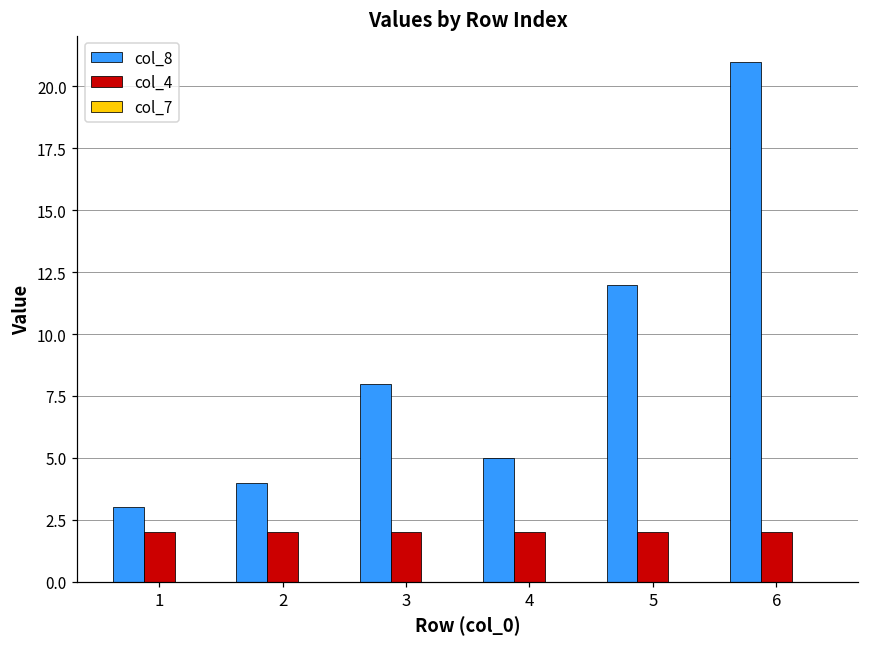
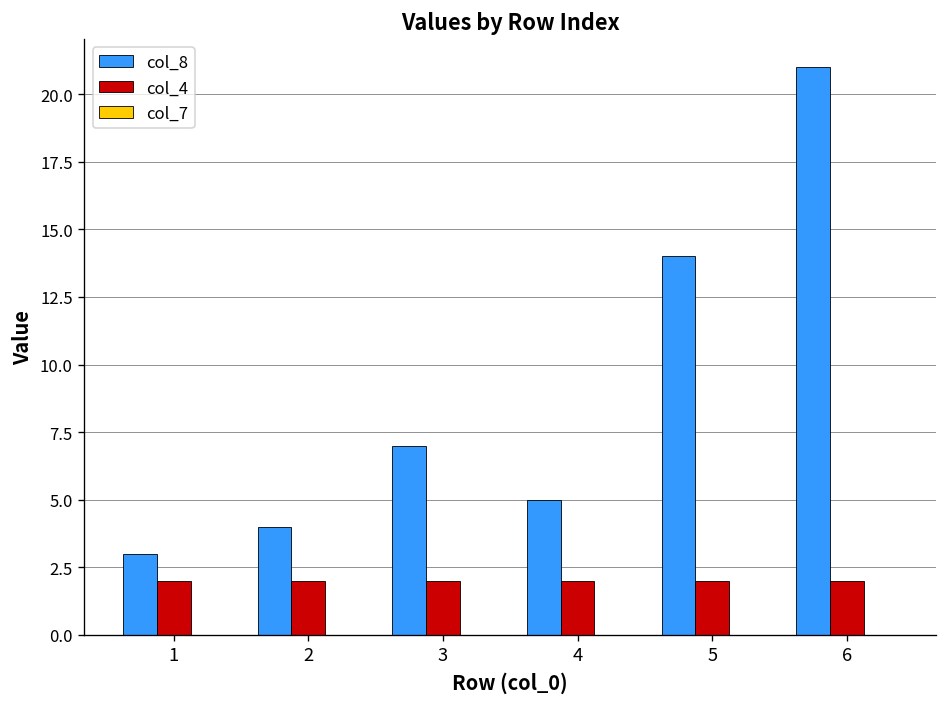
col_8, 3: 8 -> 7
col_8, 5: 12 -> 14
